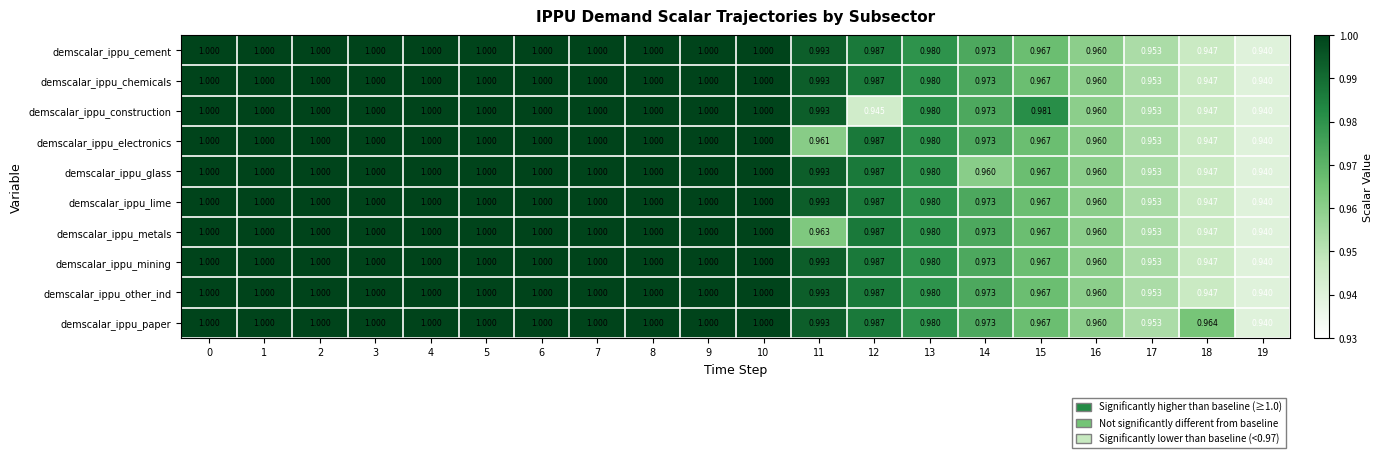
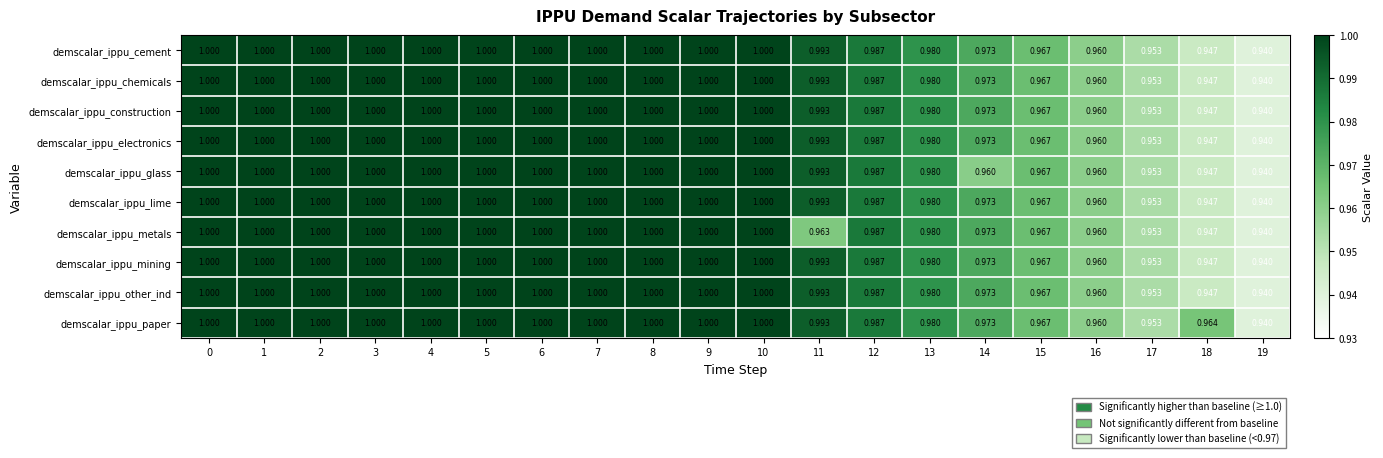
demscalar_ippu_construction, 12: 0.945 -> 0.987
demscalar_ippu_construction, 15: 0.981 -> 0.967
demscalar_ippu_electronics, 11: 0.961 -> 0.993
